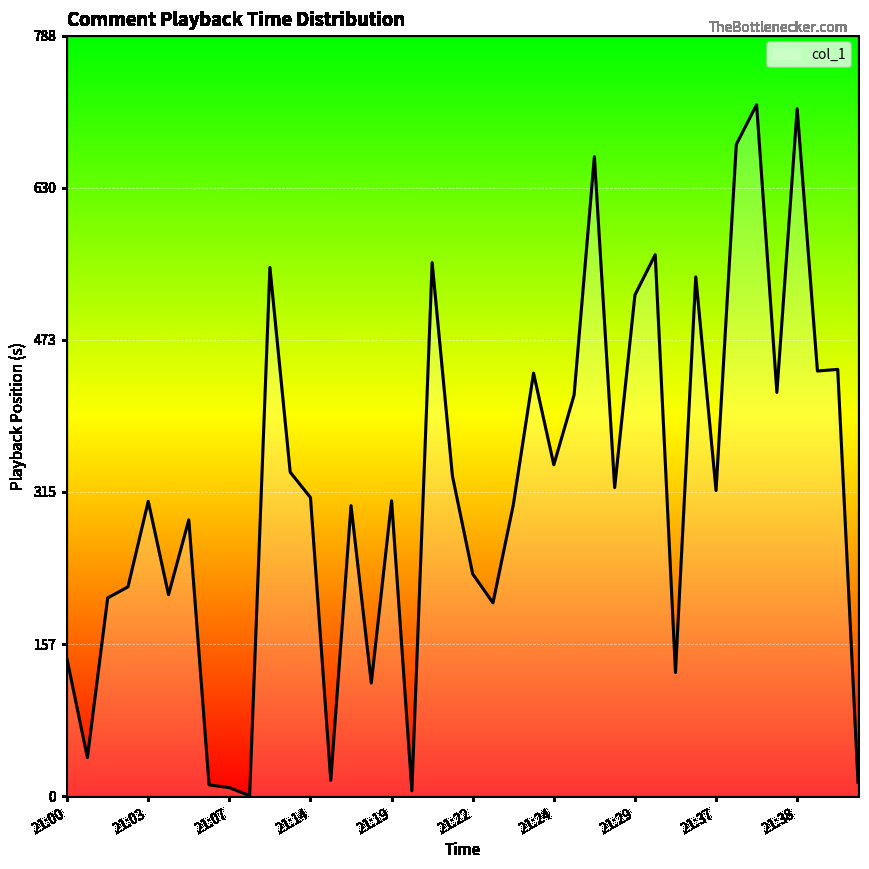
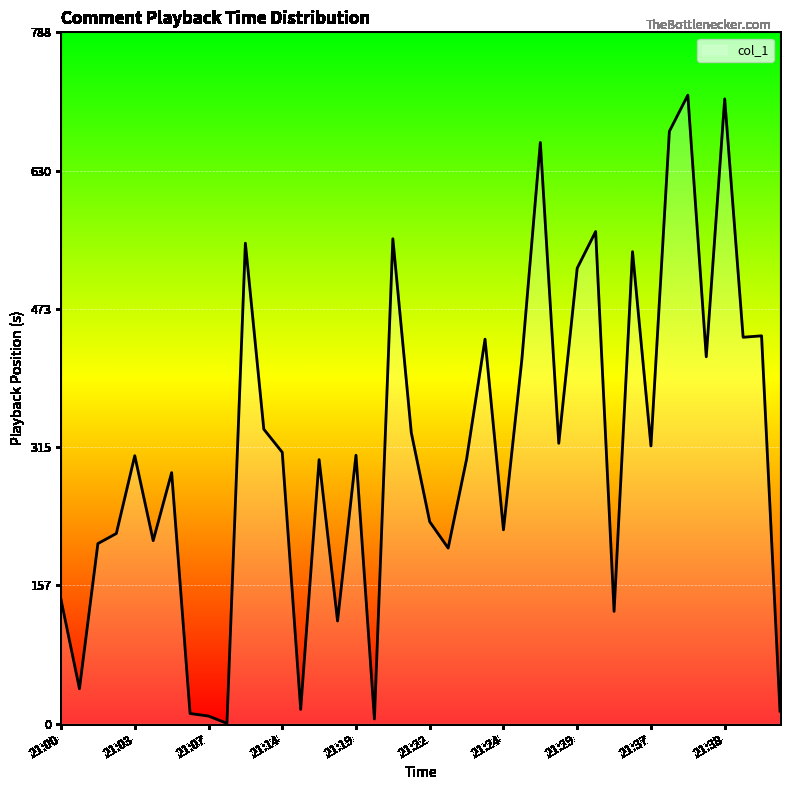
21:24: 340 -> 220
